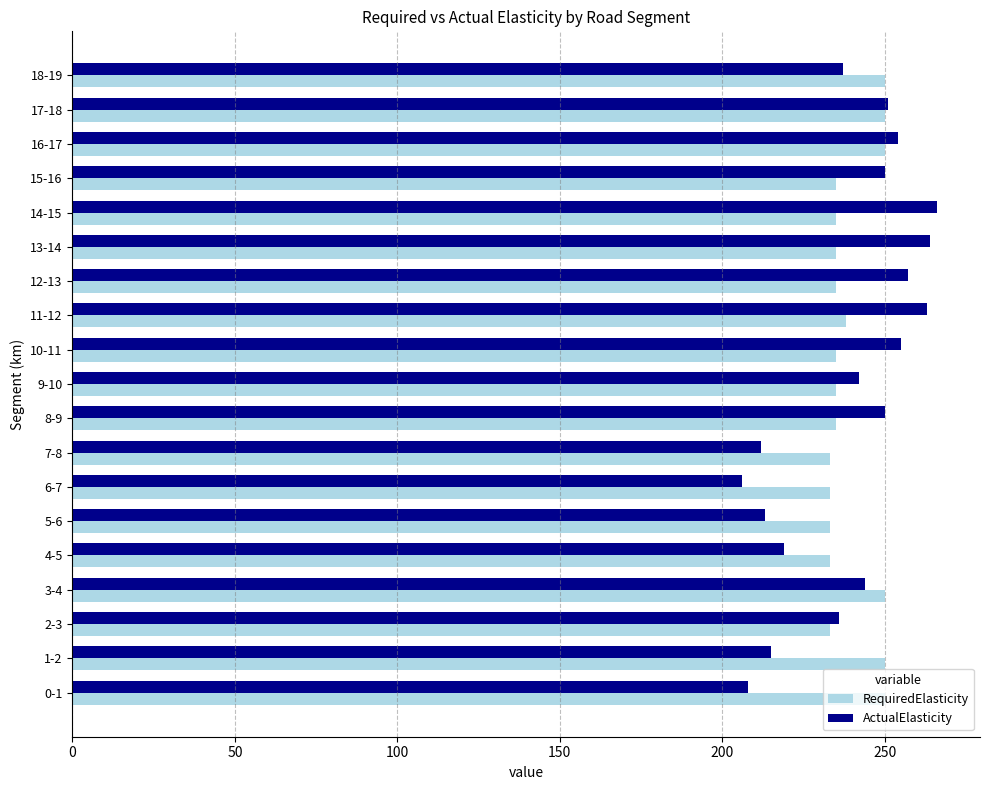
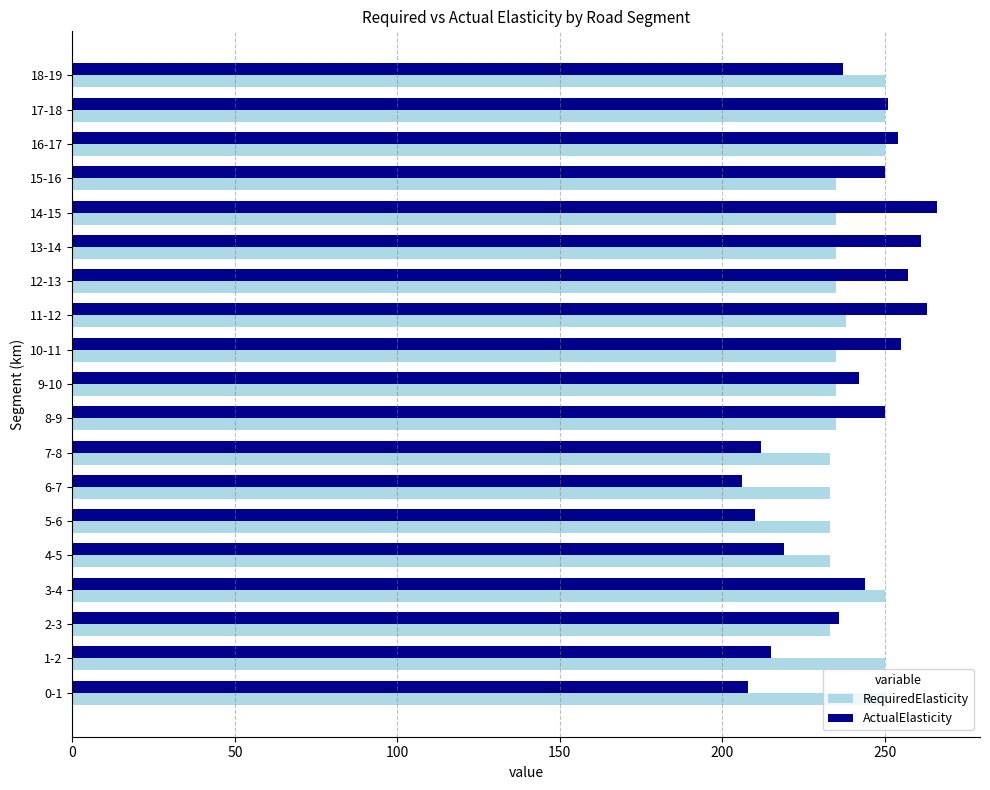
ActualElasticity, 13-14: 264 -> 261
ActualElasticity, 5-6: 213 -> 210
